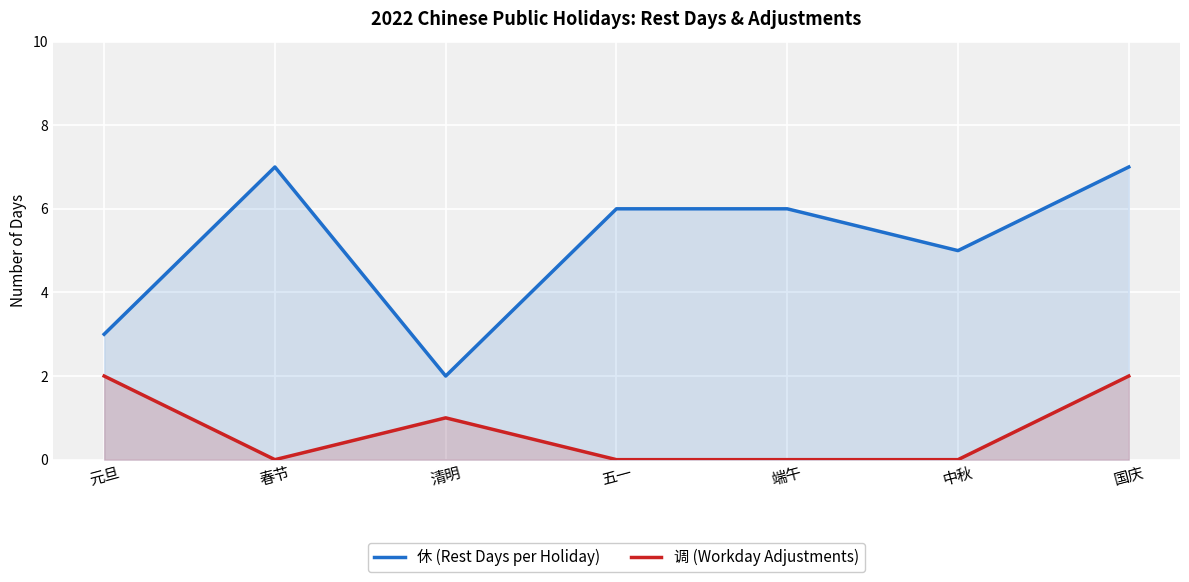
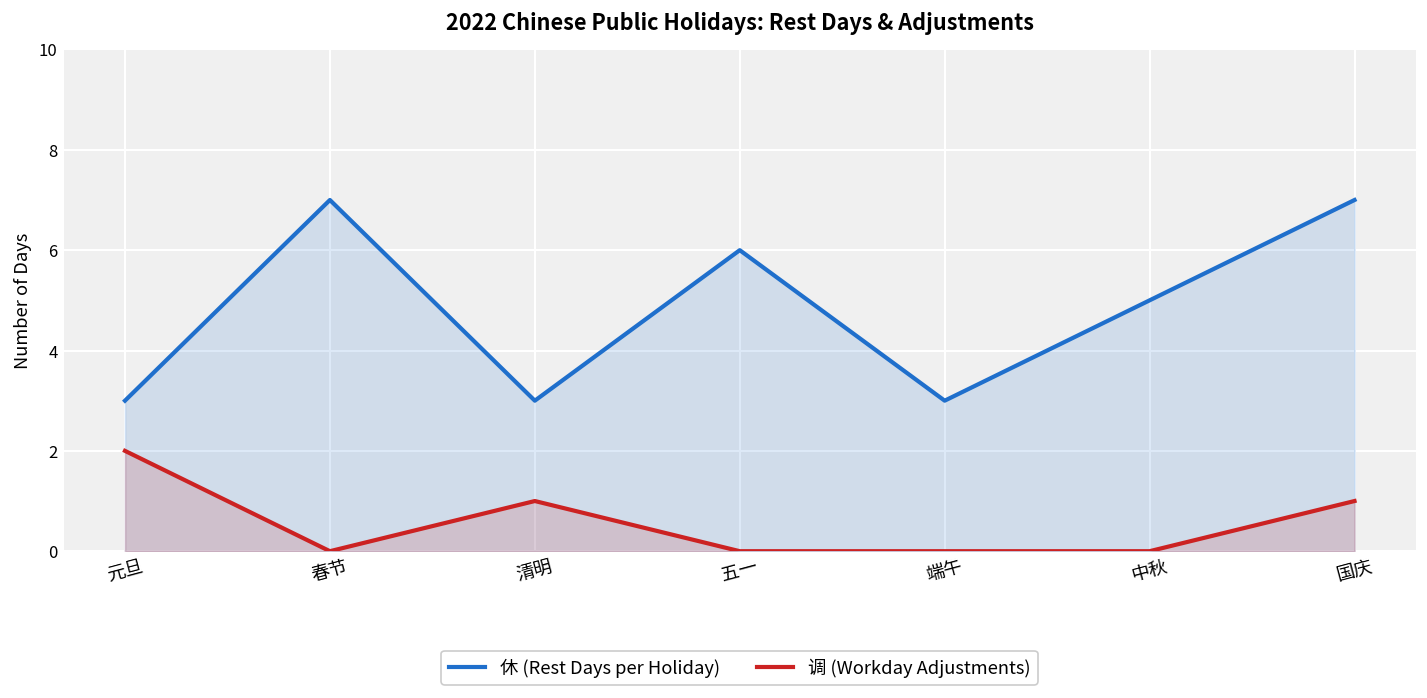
休 (Rest Days per Holiday), 清明: 2 -> 3
休 (Rest Days per Holiday), 端午: 6 -> 3
调 (Workday Adjustments), 国庆: 2 -> 1
